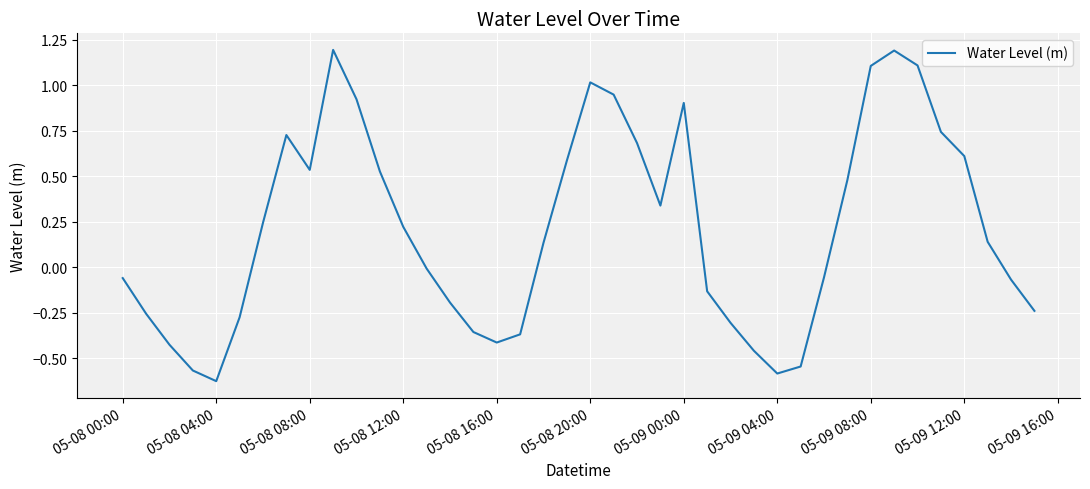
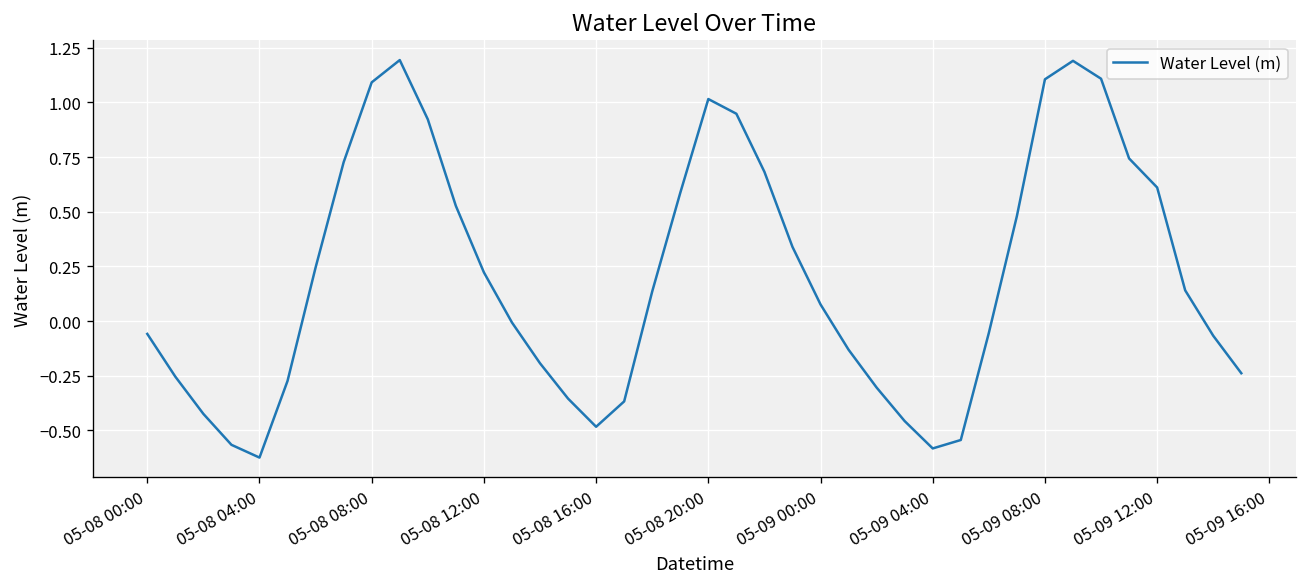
05-08 08:00: 0.54 -> 1.09
05-08 16:00: -0.41 -> -0.48
05-09 00:00: 0.90 -> 0.08
